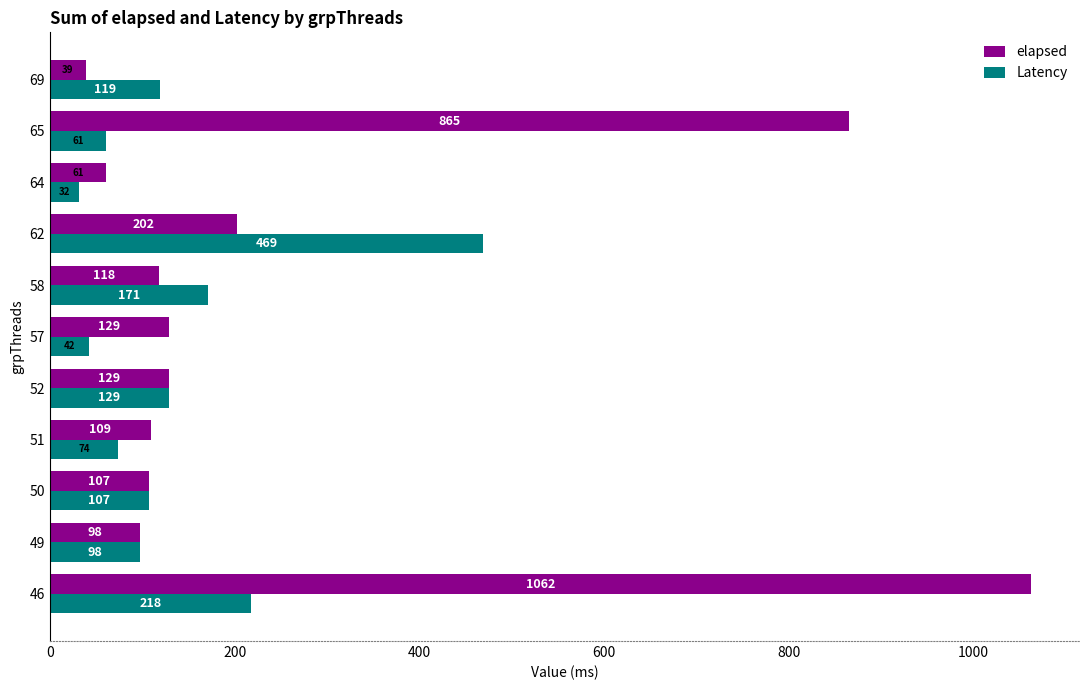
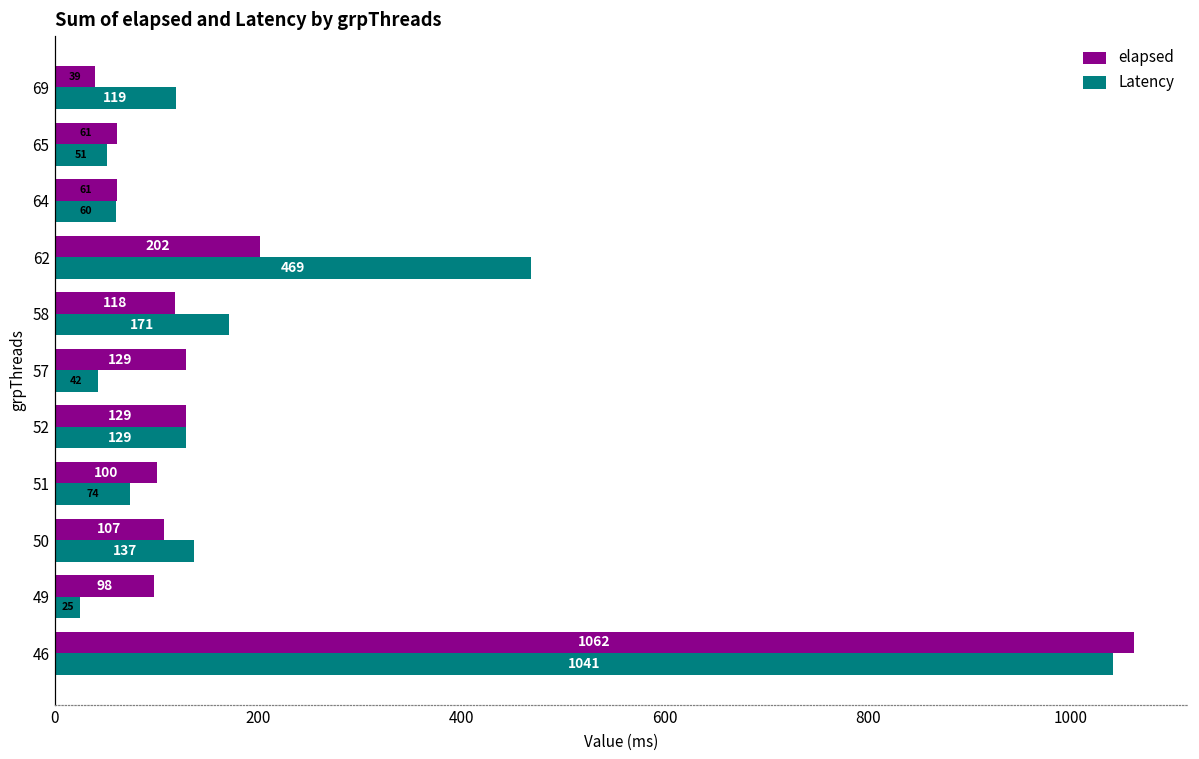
elapsed, 65: 865 -> 61
Latency, 65: 61 -> 51
Latency, 64: 32 -> 60
elapsed, 51: 109 -> 100
Latency, 50: 107 -> 137
Latency, 49: 98 -> 25
Latency, 46: 218 -> 1041
